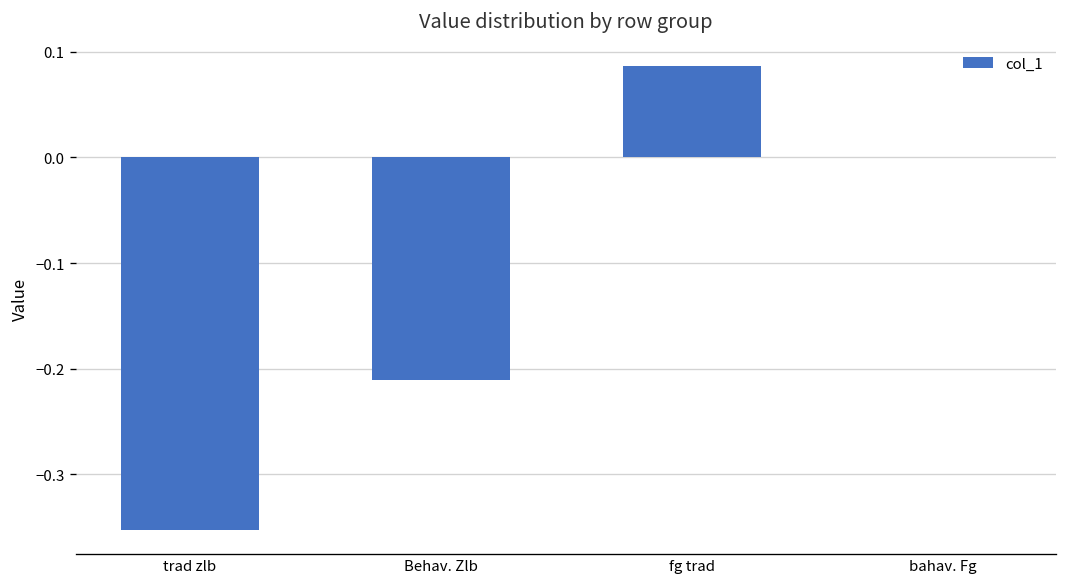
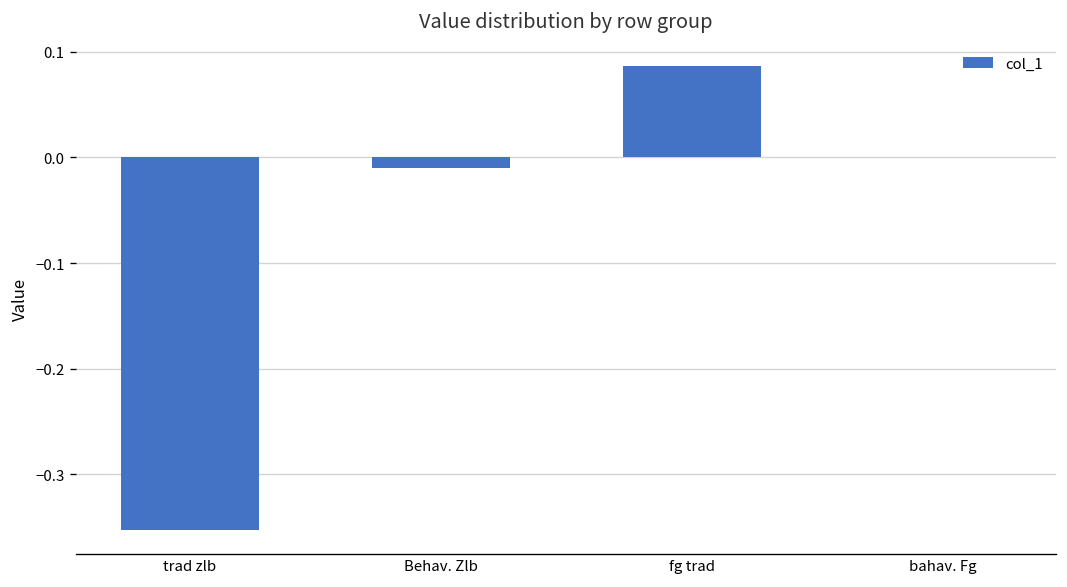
Behav. Zlb: -0.21 -> -0.01
